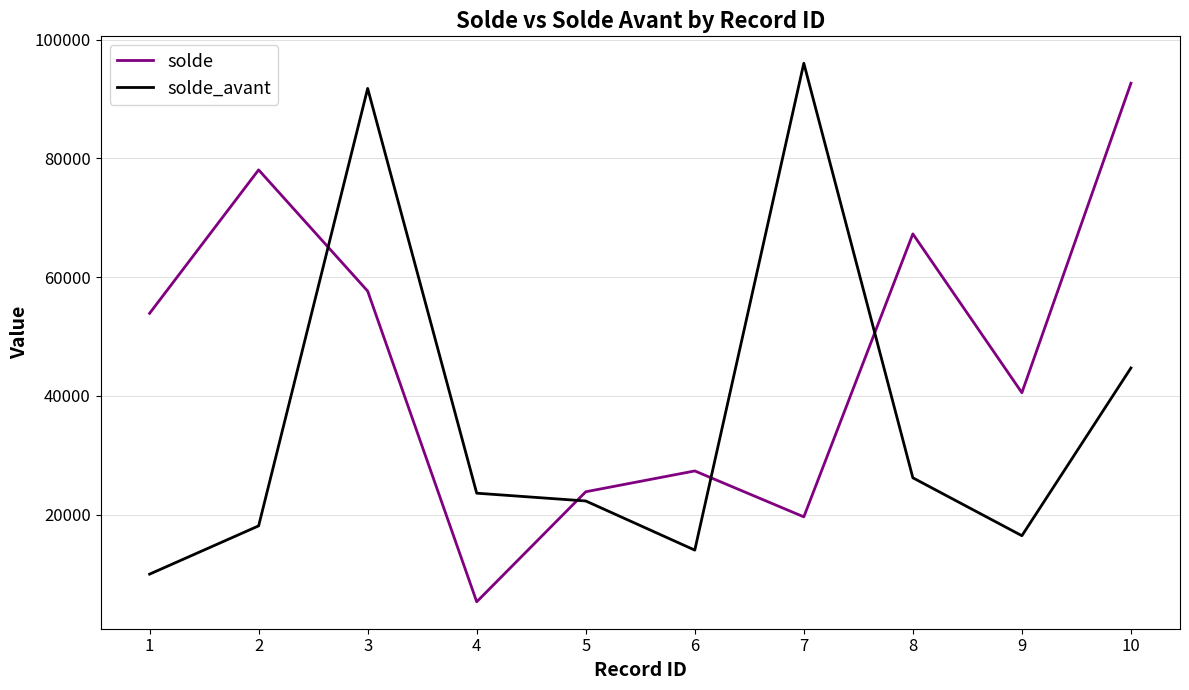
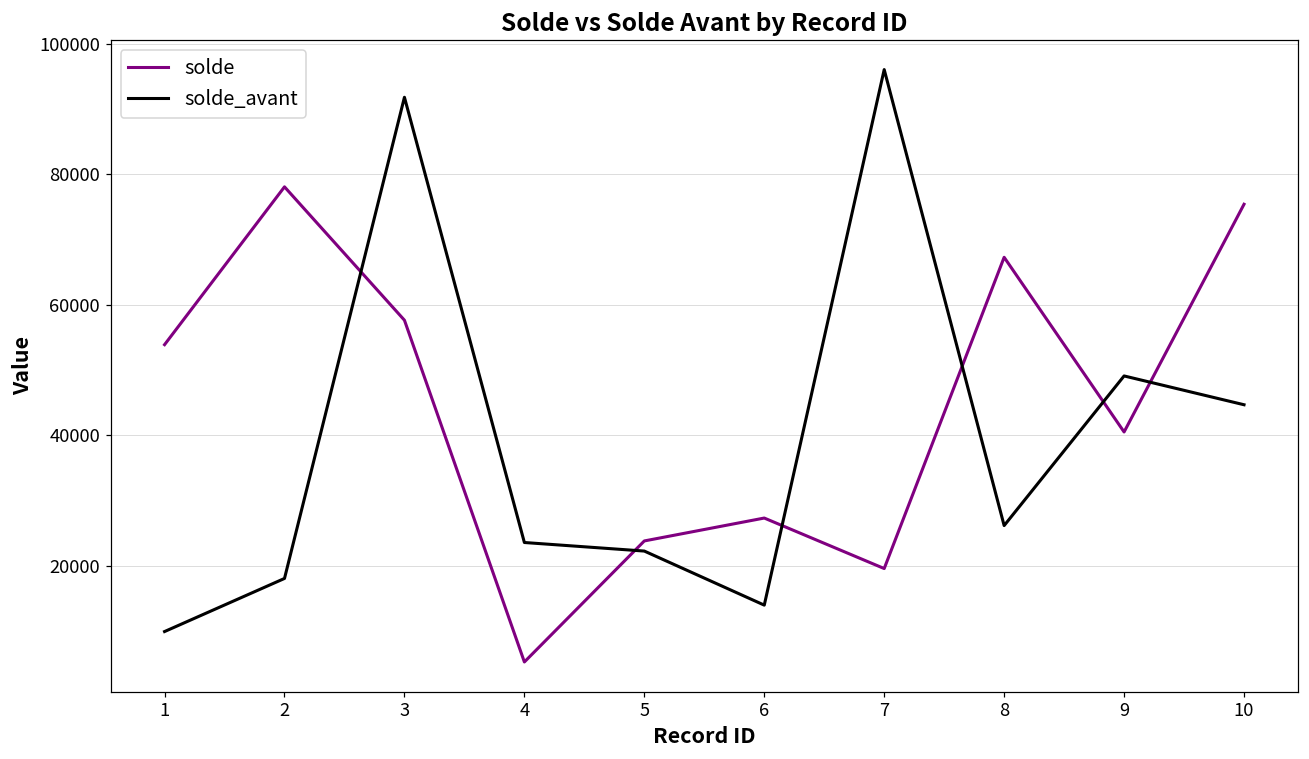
solde_avant, 9: 16000 -> 49000
solde, 10: 93000 -> 75000
